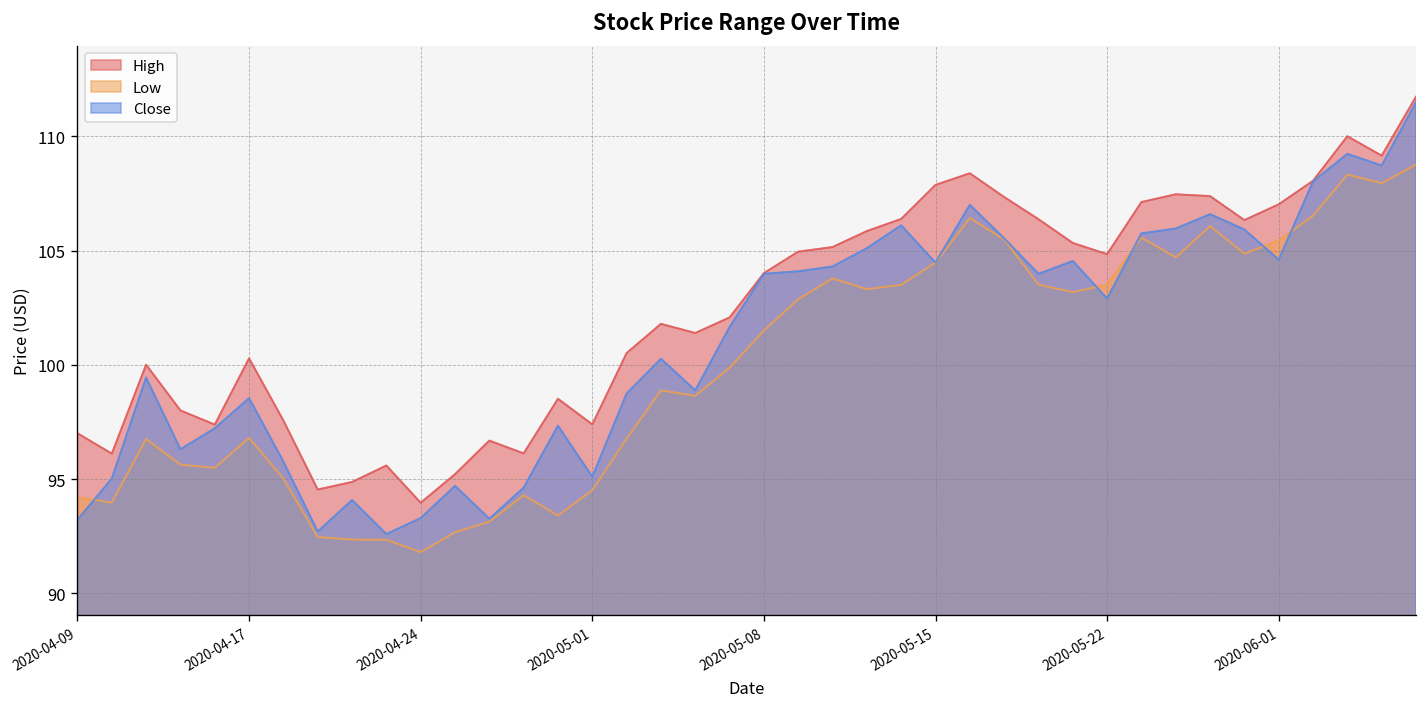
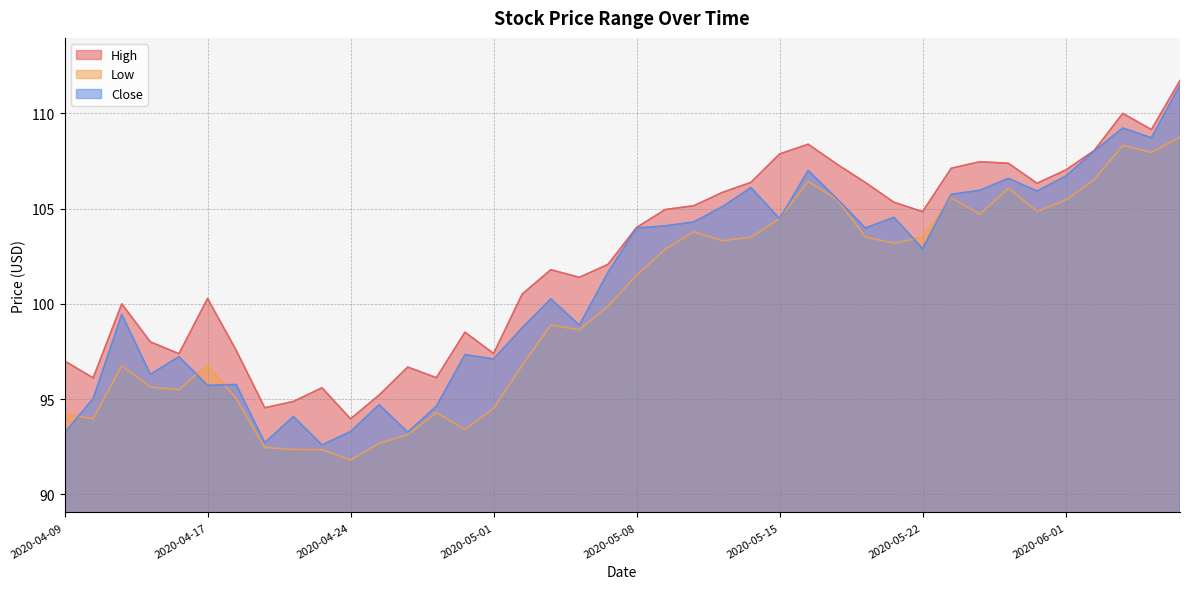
Close, 2020-04-17: 98.5 -> 95.7
Close, 2020-05-01: 95.1 -> 97.1
Close, 2020-06-01: 104.6 -> 106.7
